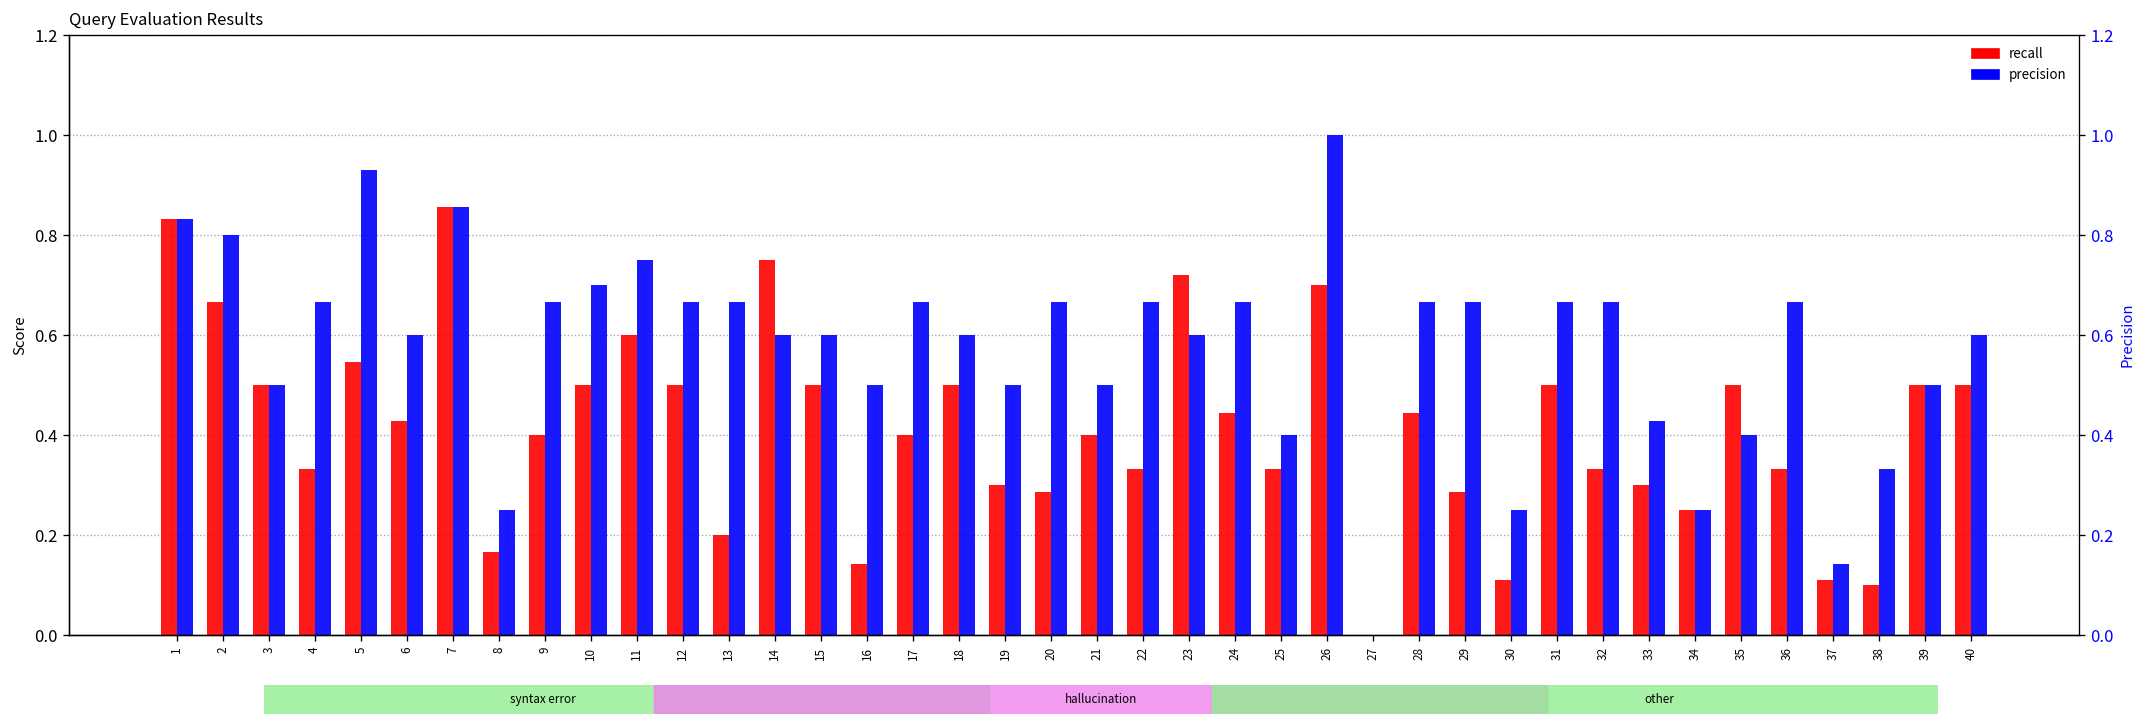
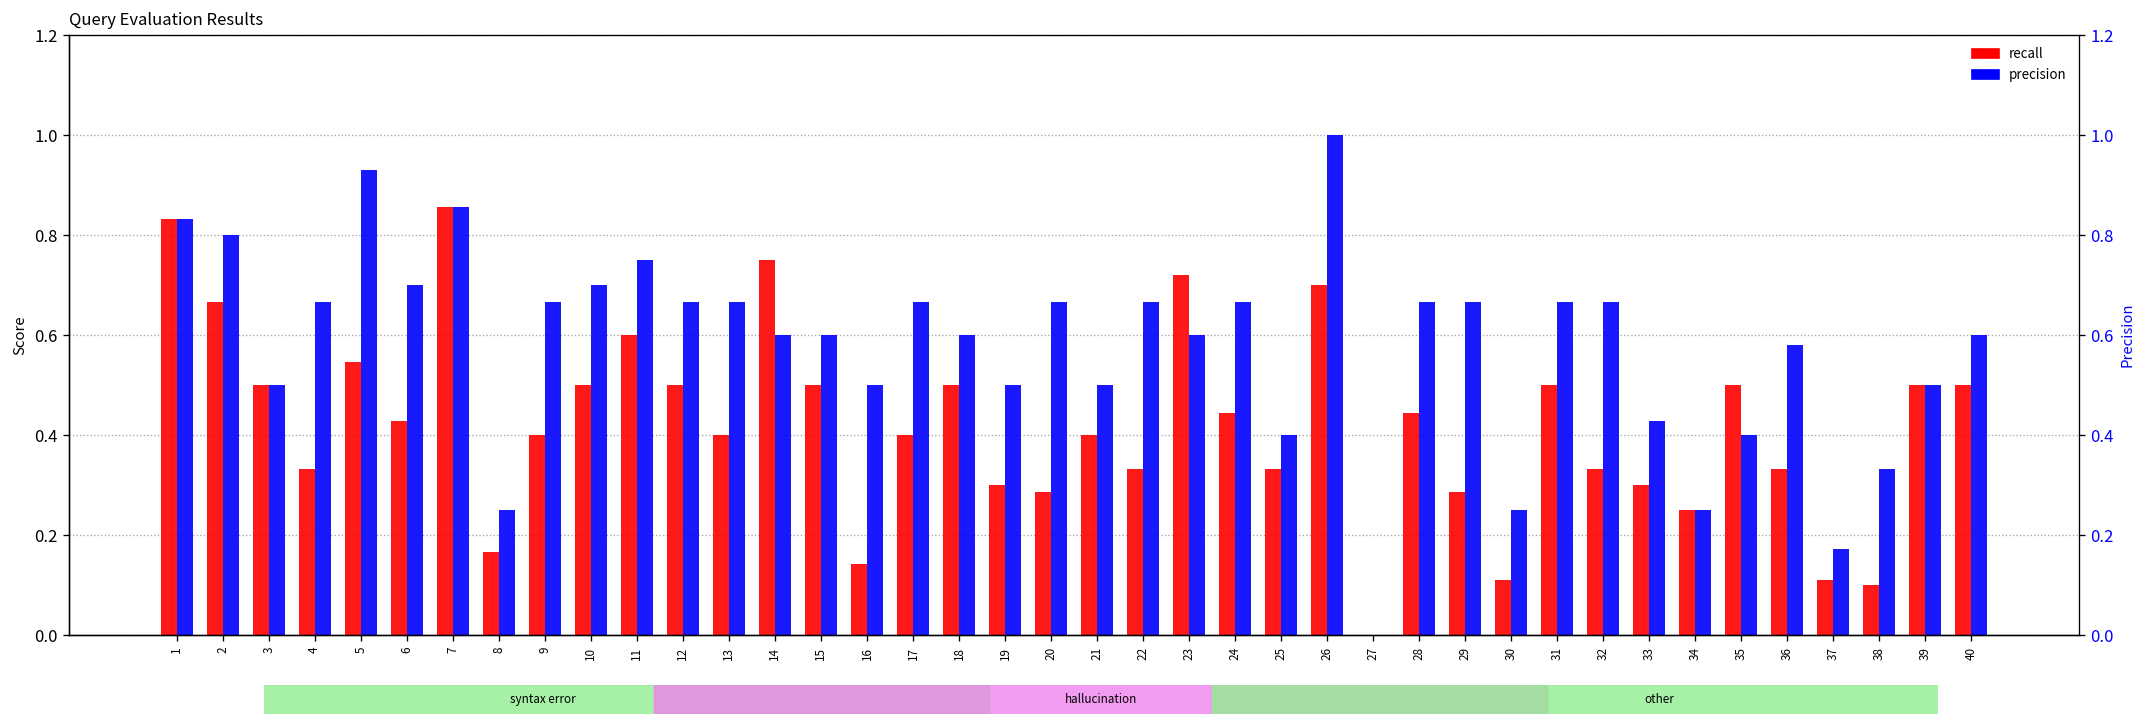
precision, 6: 0.6 -> 0.7
recall, 13: 0.2 -> 0.4
precision, 36: 0.67 -> 0.58
precision, 37: 0.14 -> 0.17
